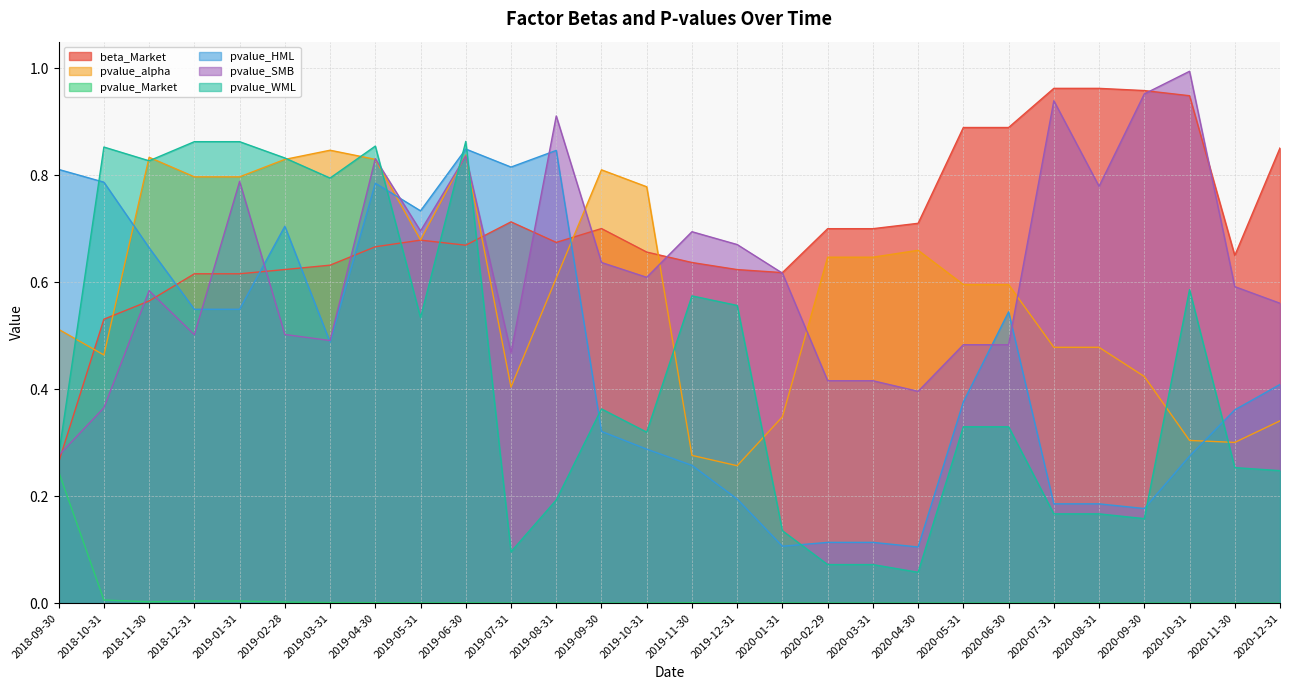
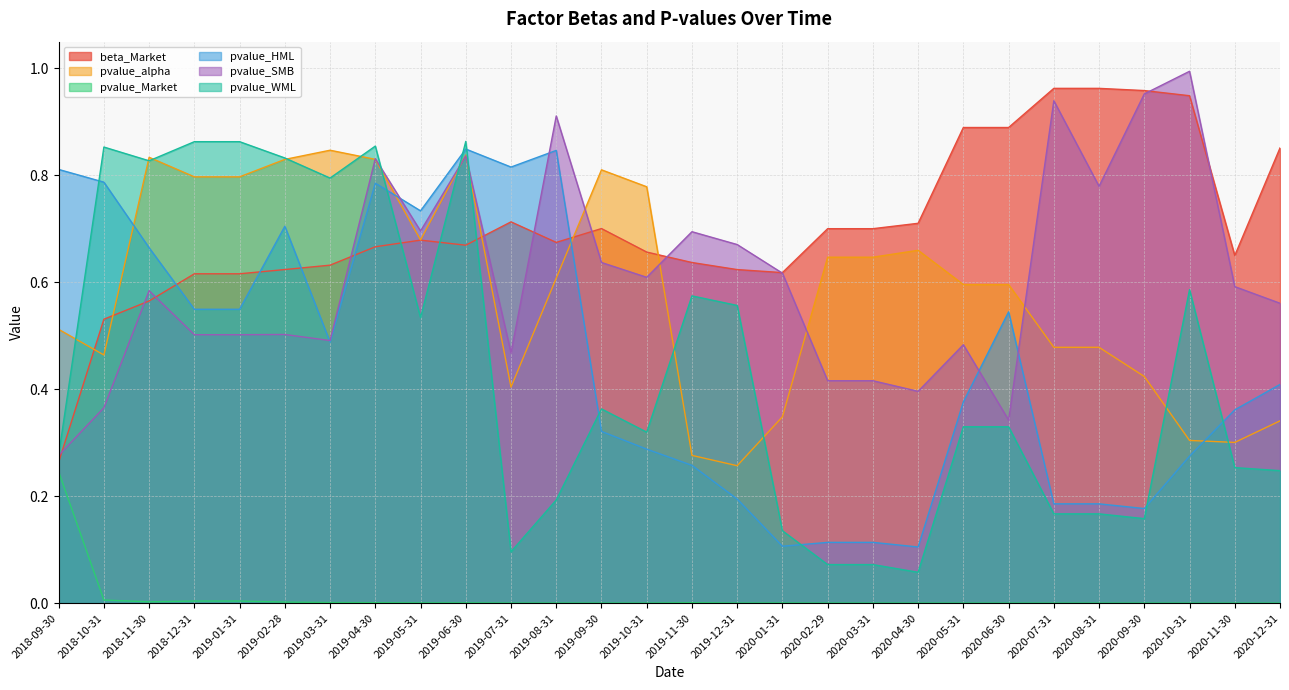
pvalue_SMB, 2019-01-31: 0.79 -> 0.50
pvalue_SMB, 2020-06-30: 0.48 -> 0.34
